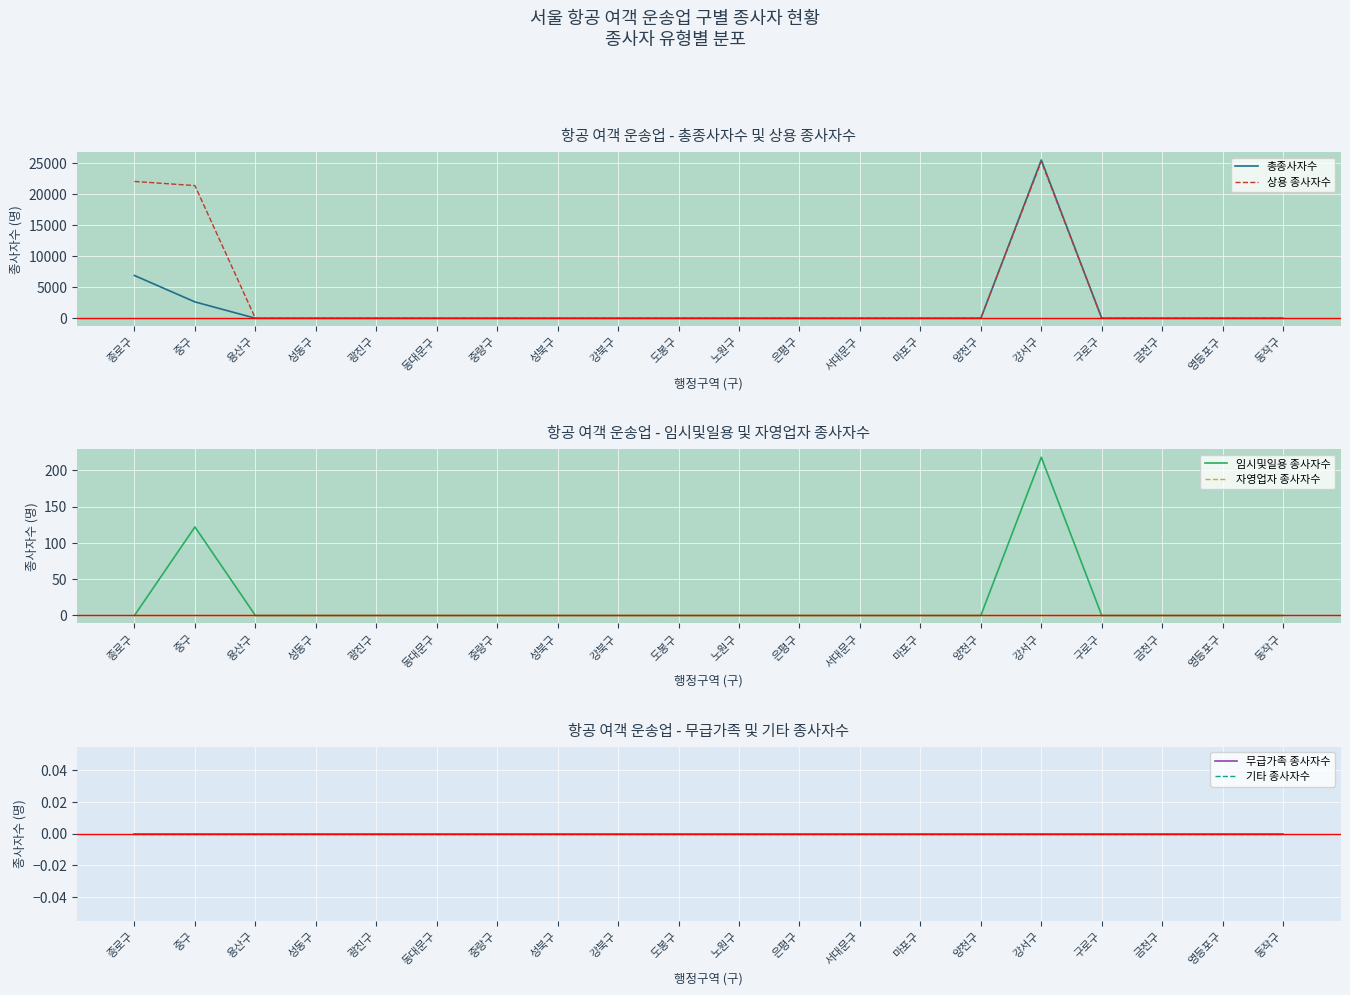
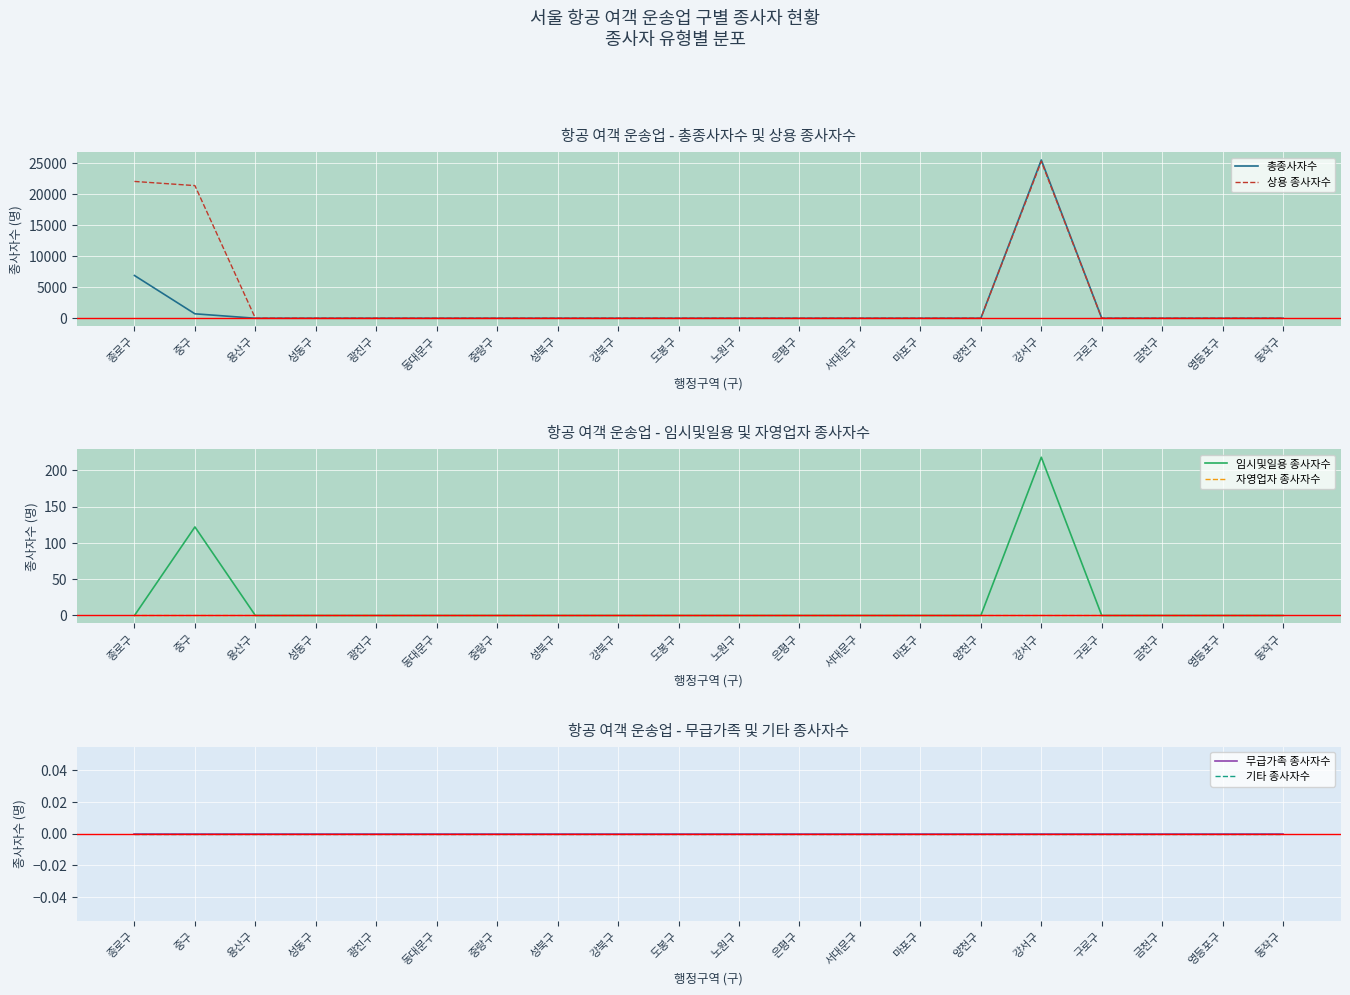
항공 여객 운송업 - 총종사자수 및 상용 종사자수, 총종사자수, 중구: 3000 -> 1000
